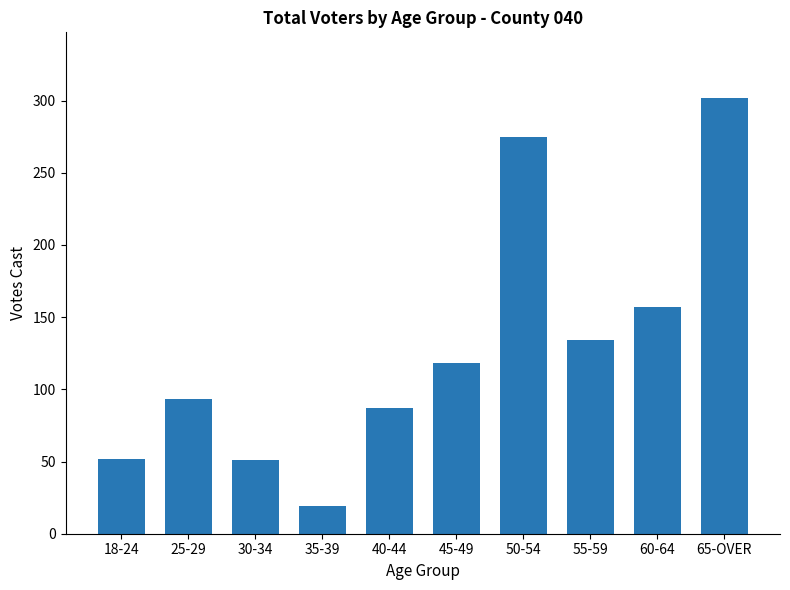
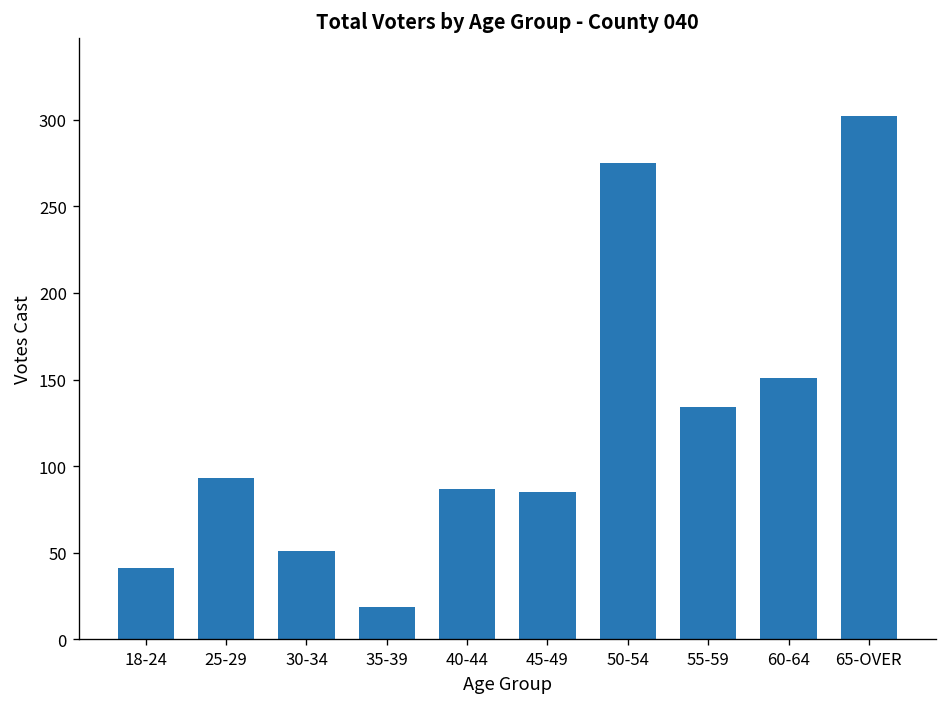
18-24: 52 -> 41
45-49: 118 -> 85
60-64: 157 -> 151
